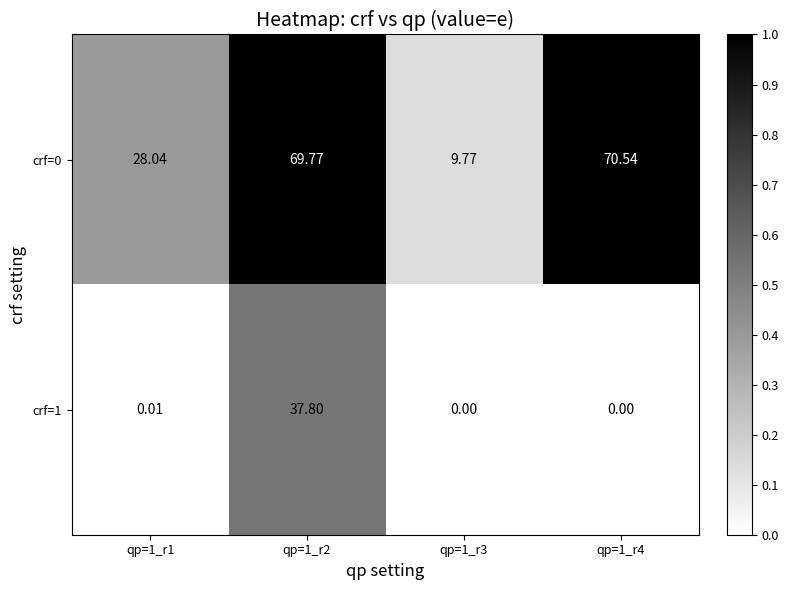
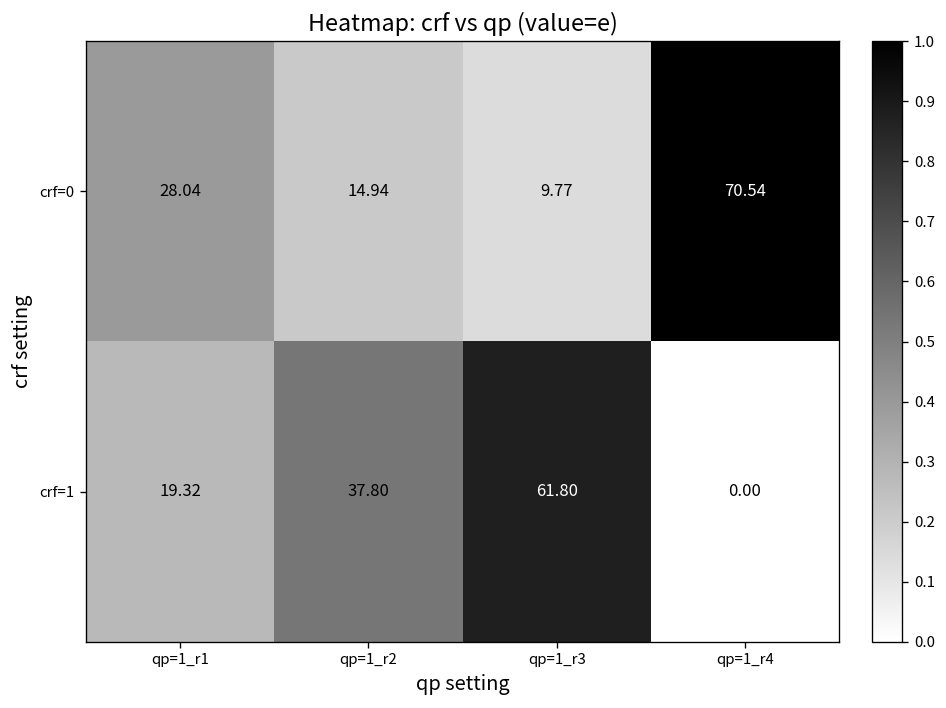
crf=0, qp=1_r2: 69.77 -> 14.94
crf=1, qp=1_r1: 0.01 -> 19.32
crf=1, qp=1_r3: 0.00 -> 61.80
